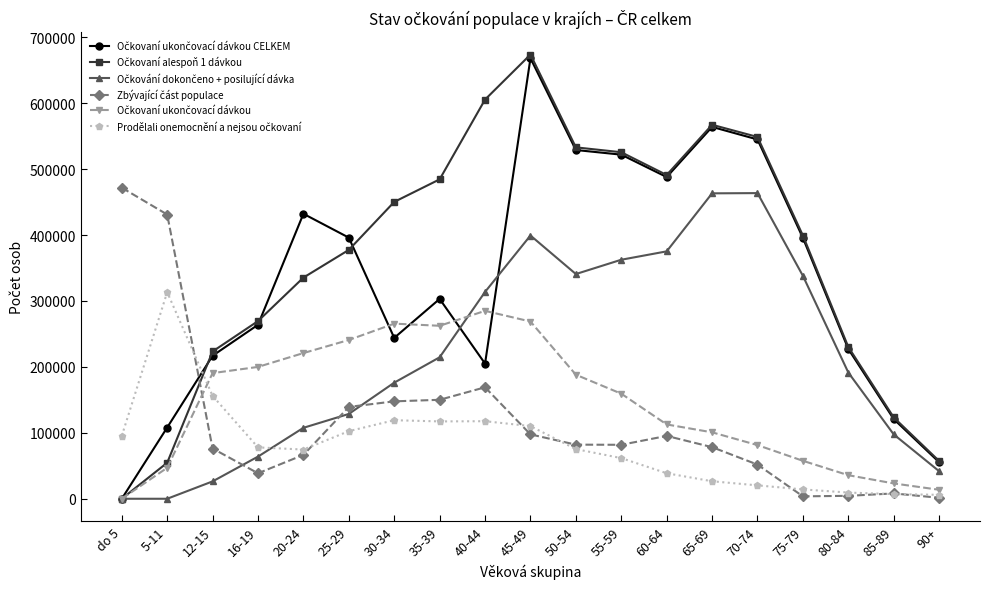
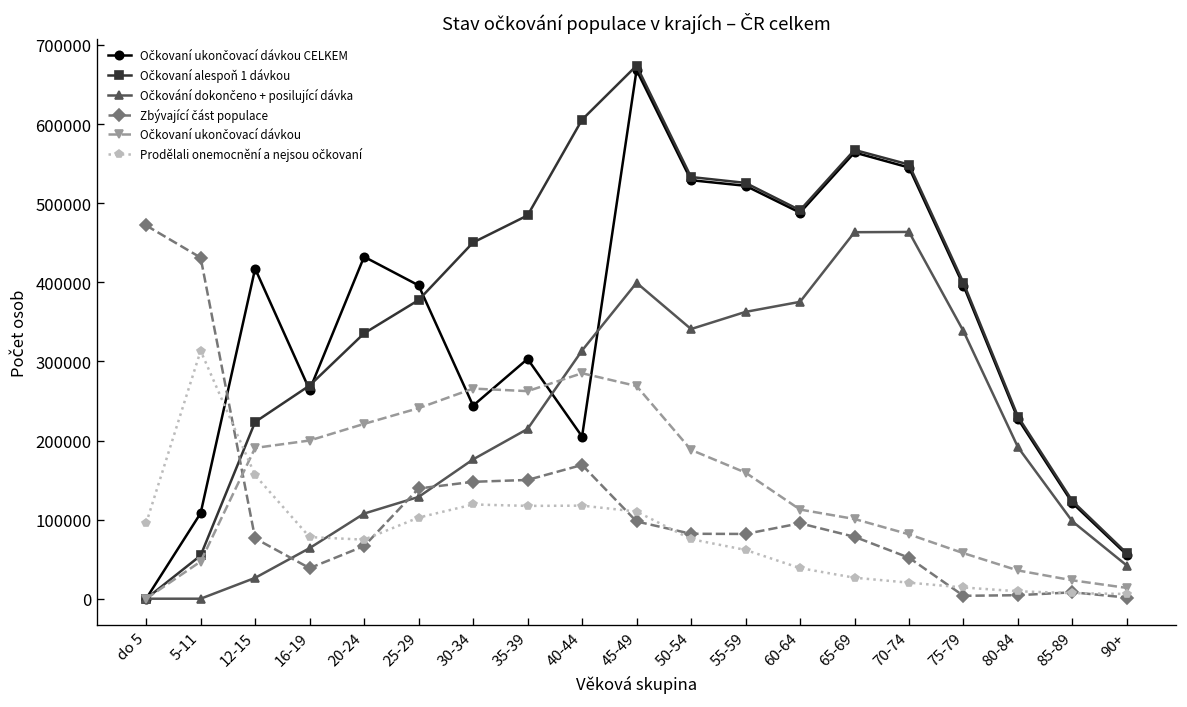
Očkovaní ukončovací dávkou CELKEM, 12-15: 220000 -> 420000
